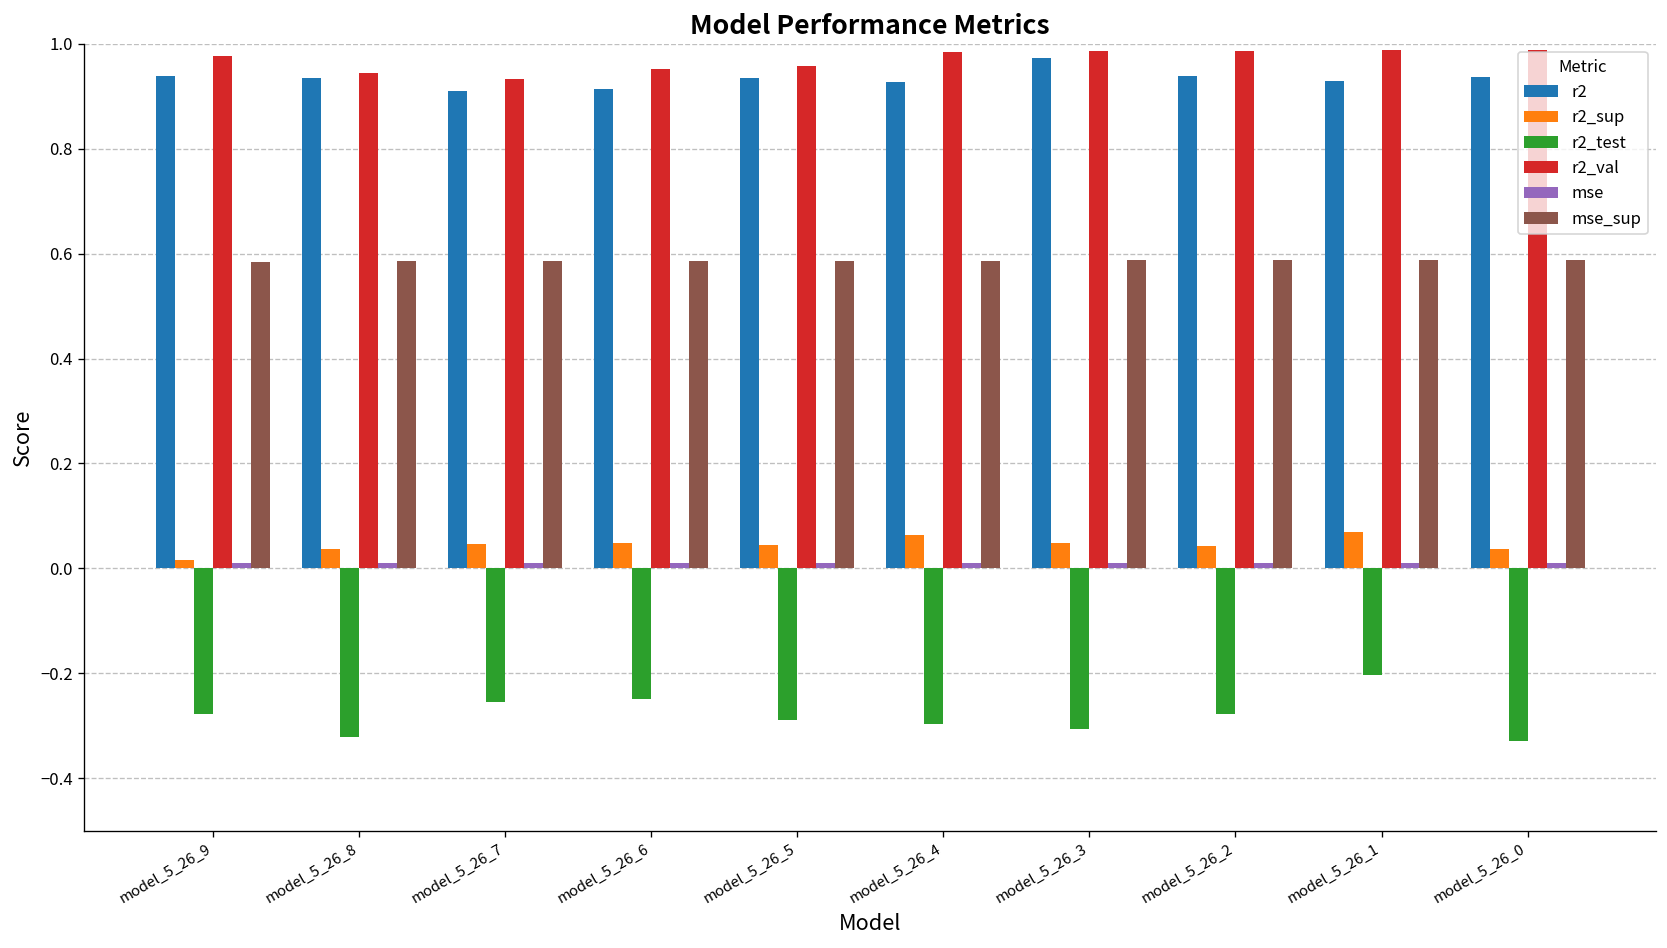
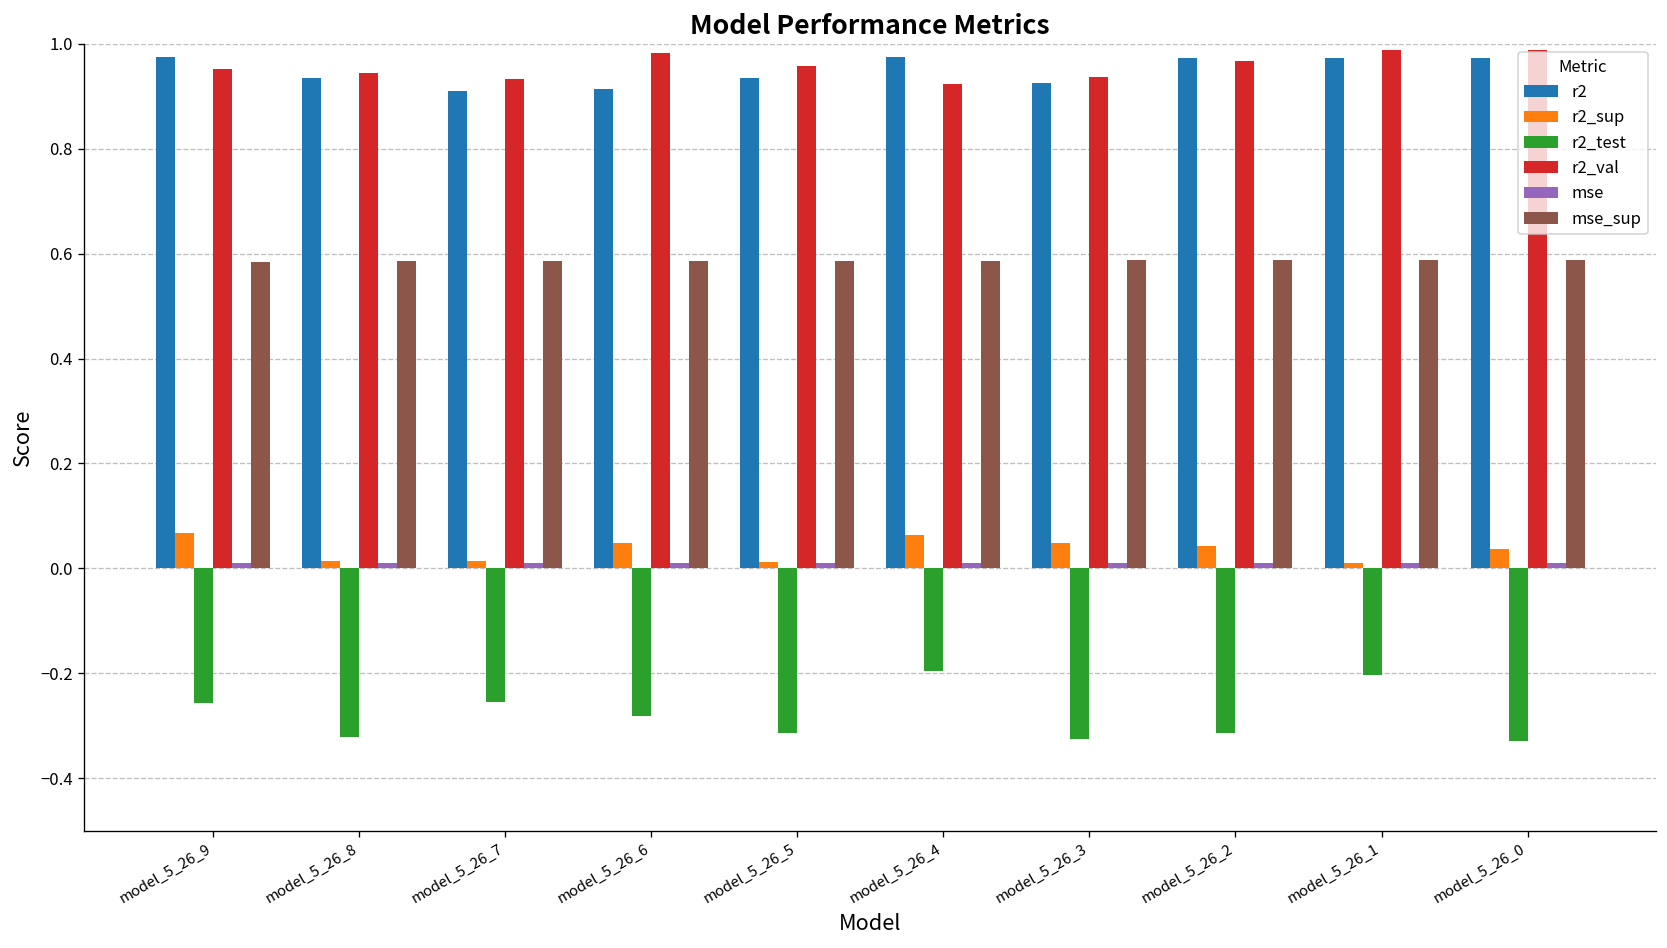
r2, model_5_26_9: 0.94 -> 0.97
r2_sup, model_5_26_9: 0.02 -> 0.07
r2_test, model_5_26_9: -0.28 -> -0.26
r2_val, model_5_26_9: 0.98 -> 0.95
r2_sup, model_5_26_8: 0.04 -> 0.01
r2_sup, model_5_26_7: 0.05 -> 0.01
r2_test, model_5_26_6: -0.25 -> -0.28
r2_val, model_5_26_6: 0.95 -> 0.98
r2_sup, model_5_26_5: 0.04 -> 0.01
r2_test, model_5_26_5: -0.29 -> -0.31
r2, model_5_26_4: 0.93 -> 0.97
r2_test, model_5_26_4: -0.30 -> -0.19
r2_val, model_5_26_4: 0.98 -> 0.92
r2, model_5_26_3: 0.97 -> 0.92
r2_test, model_5_26_3: -0.31 -> -0.32
r2_val, model_5_26_3: 0.99 -> 0.94
r2, model_5_26_2: 0.94 -> 0.97
r2_test, model_5_26_2: -0.28 -> -0.31
r2_val, model_5_26_2: 0.99 -> 0.97
r2, model_5_26_1: 0.93 -> 0.97
r2_sup, model_5_26_1: 0.07 -> 0.01
r2, model_5_26_0: 0.94 -> 0.97
